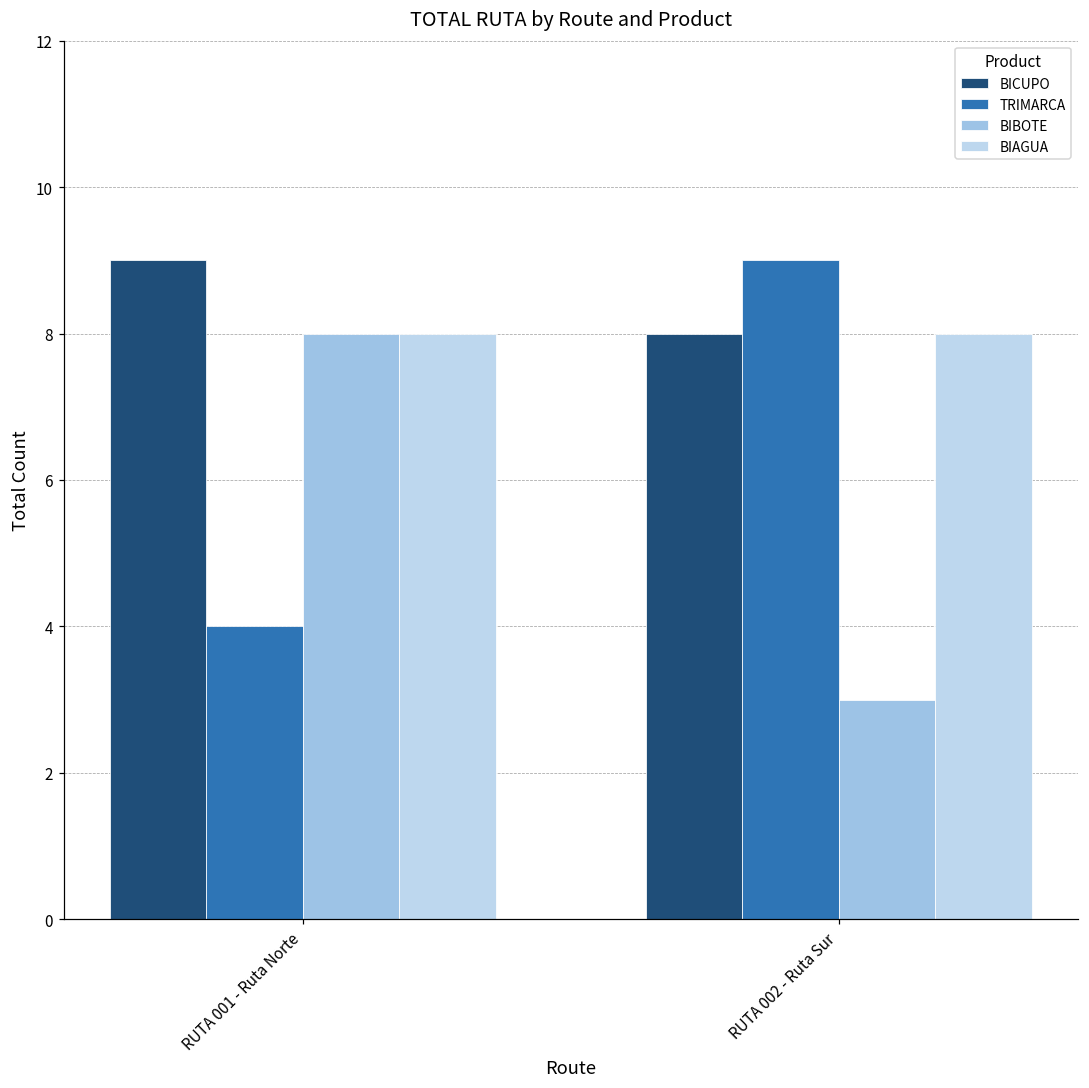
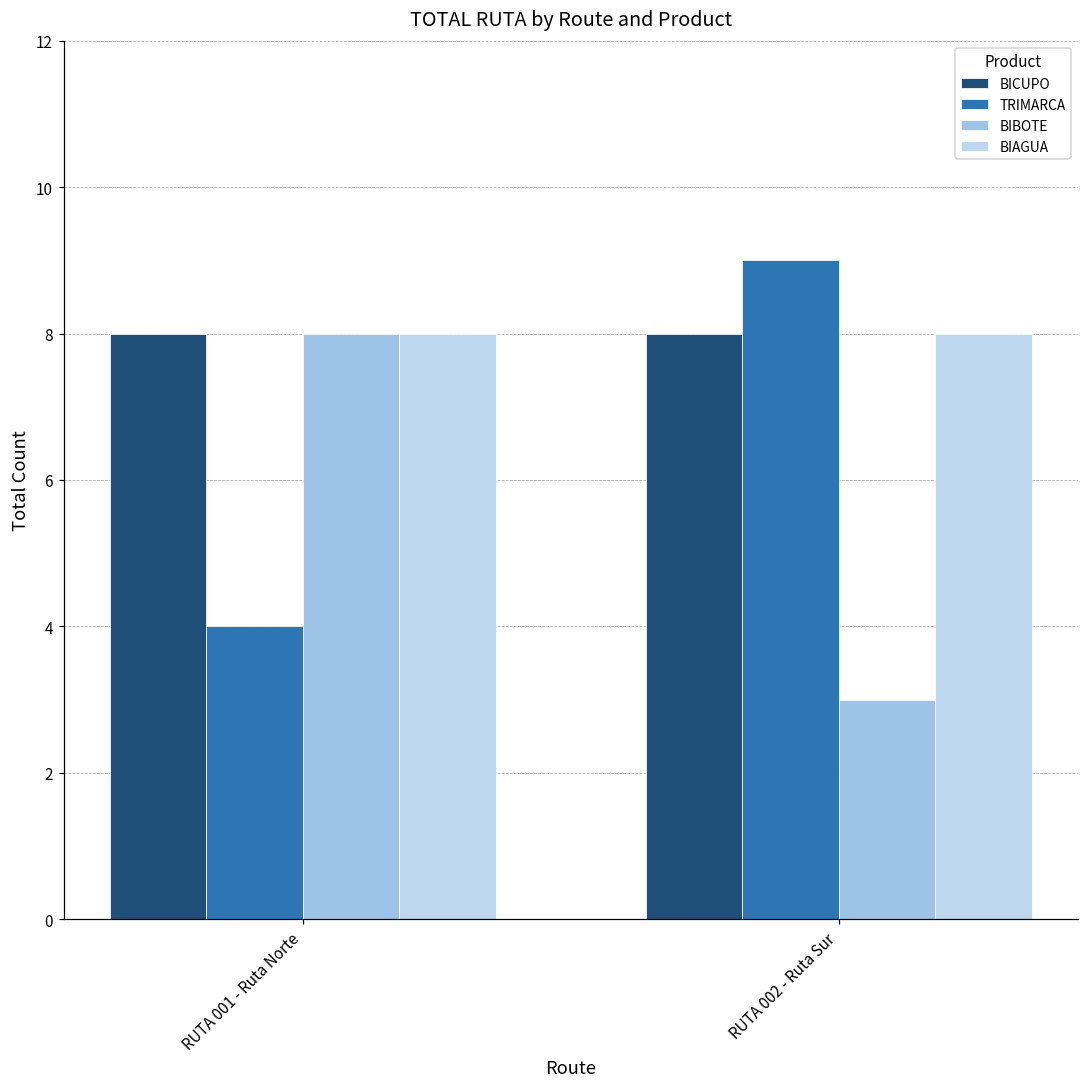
BICUPO, RUTA 001 - Ruta Norte: 9 -> 8
